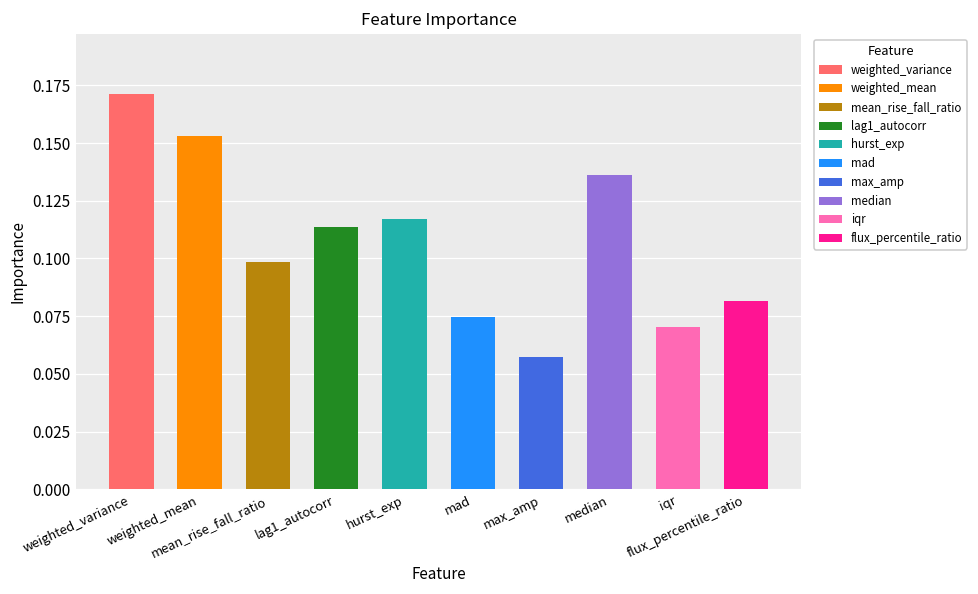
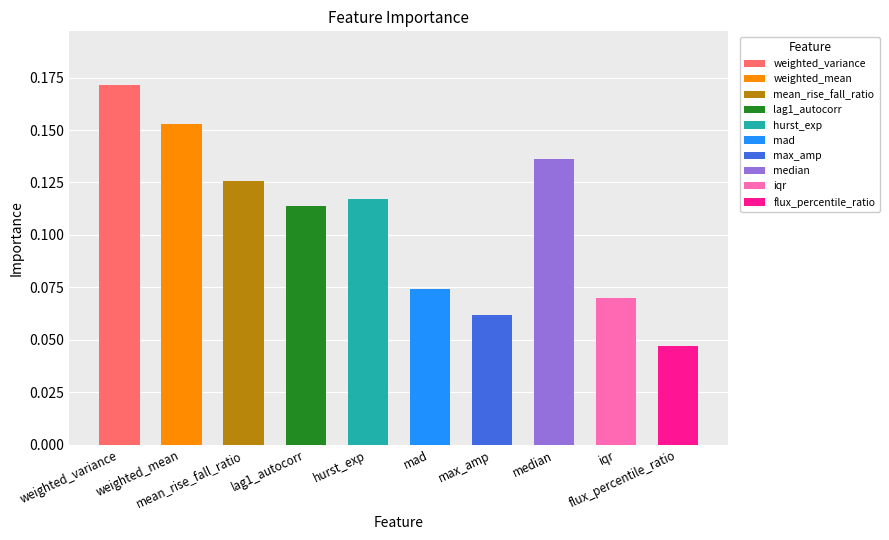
mean_rise_fall_ratio: 0.099 -> 0.126
max_amp: 0.057 -> 0.062
flux_percentile_ratio: 0.081 -> 0.047
